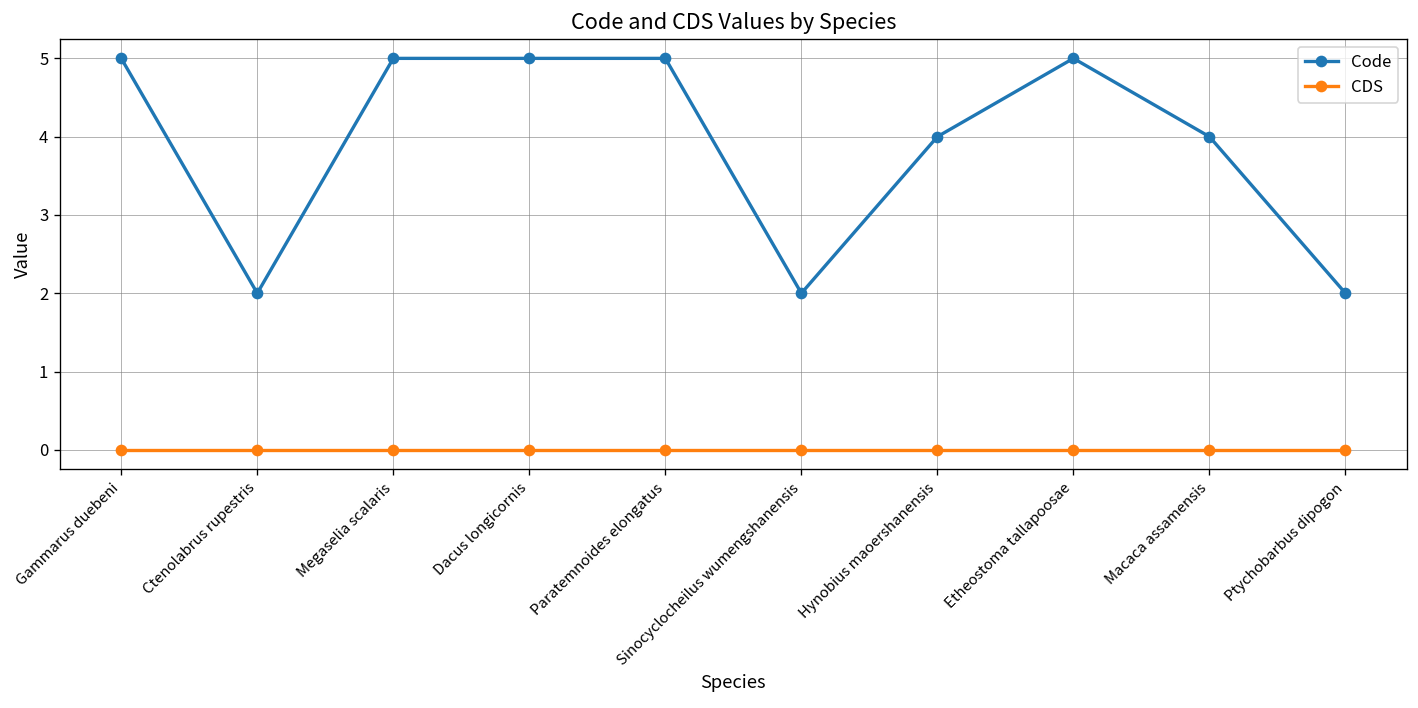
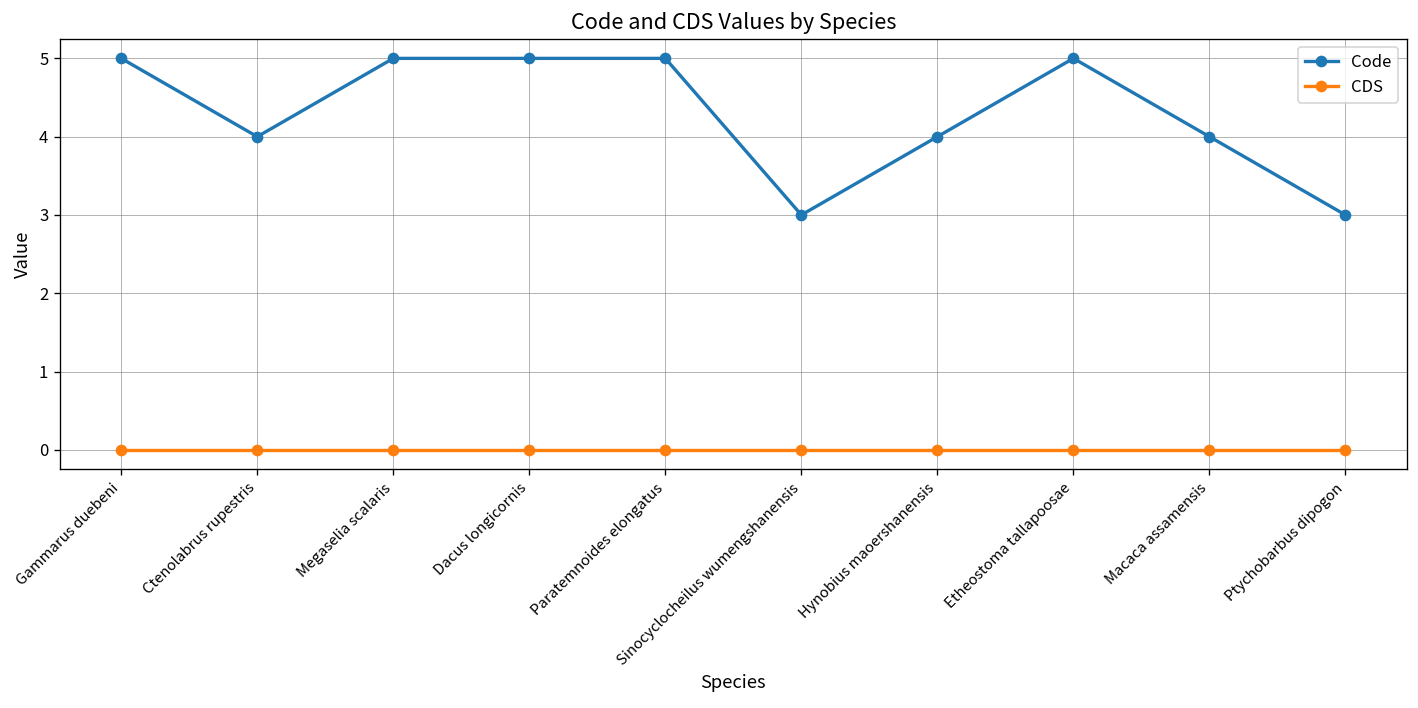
Code, Ctenolabrus rupestris: 2 -> 4
Code, Sinocyclocheilus wumengshanensis: 2 -> 3
Code, Ptychobarbus dipogon: 2 -> 3
